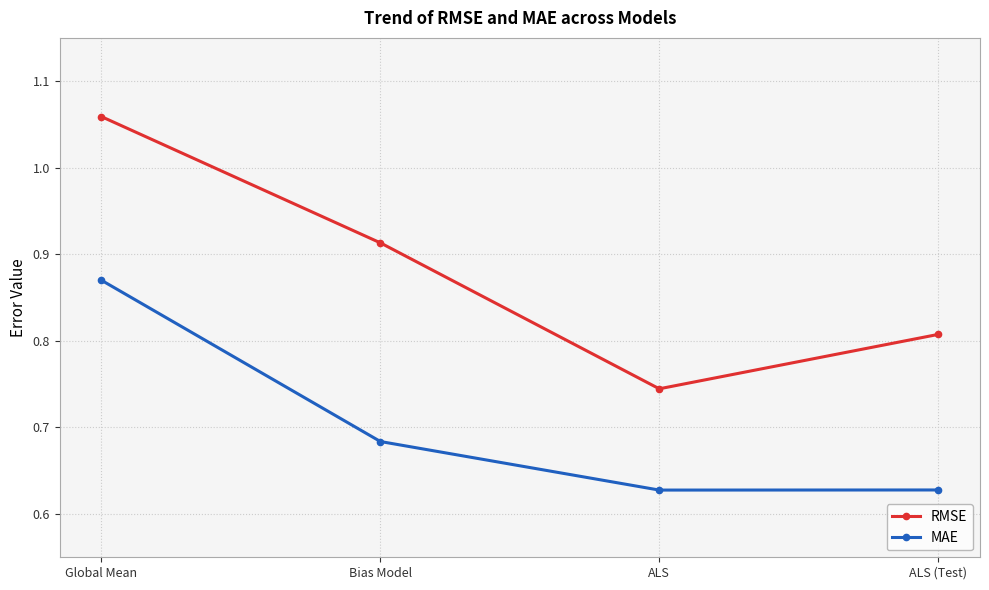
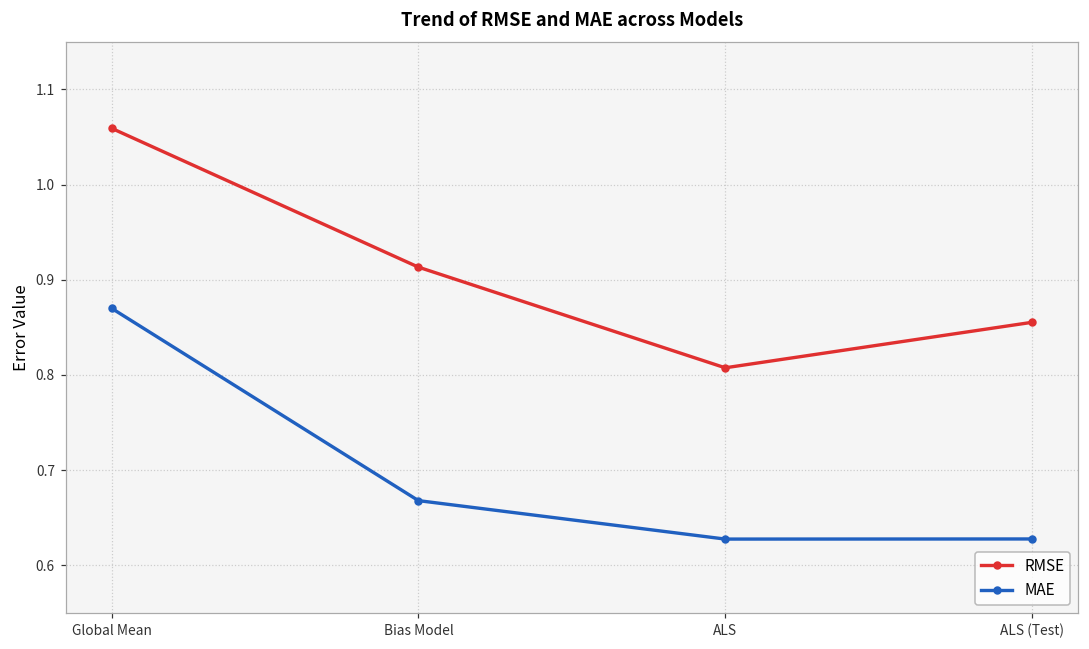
MAE, Bias Model: 0.68 -> 0.67
RMSE, ALS: 0.74 -> 0.81
RMSE, ALS (Test): 0.81 -> 0.86
